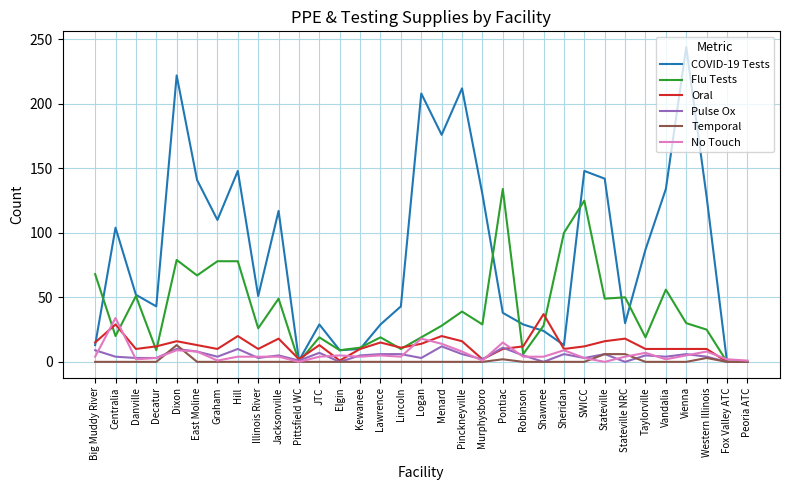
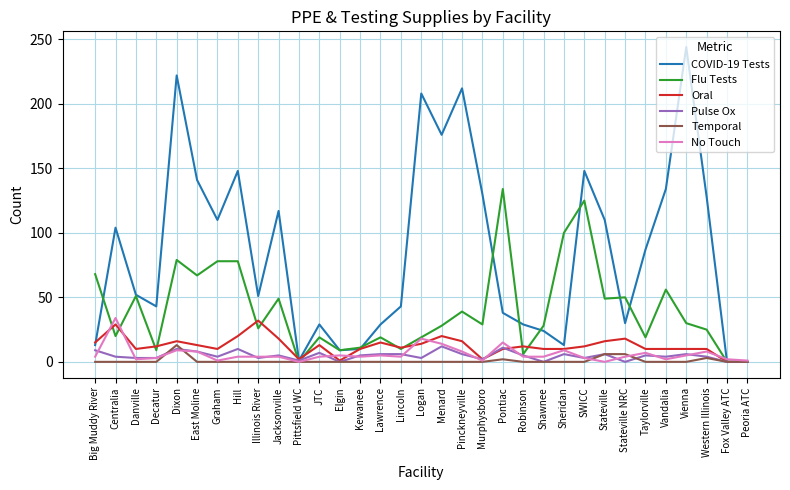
Oral, Illinois River: 10 -> 32
Oral, Shawnee: 37 -> 10
COVID-19 Tests, Stateville: 142 -> 110
